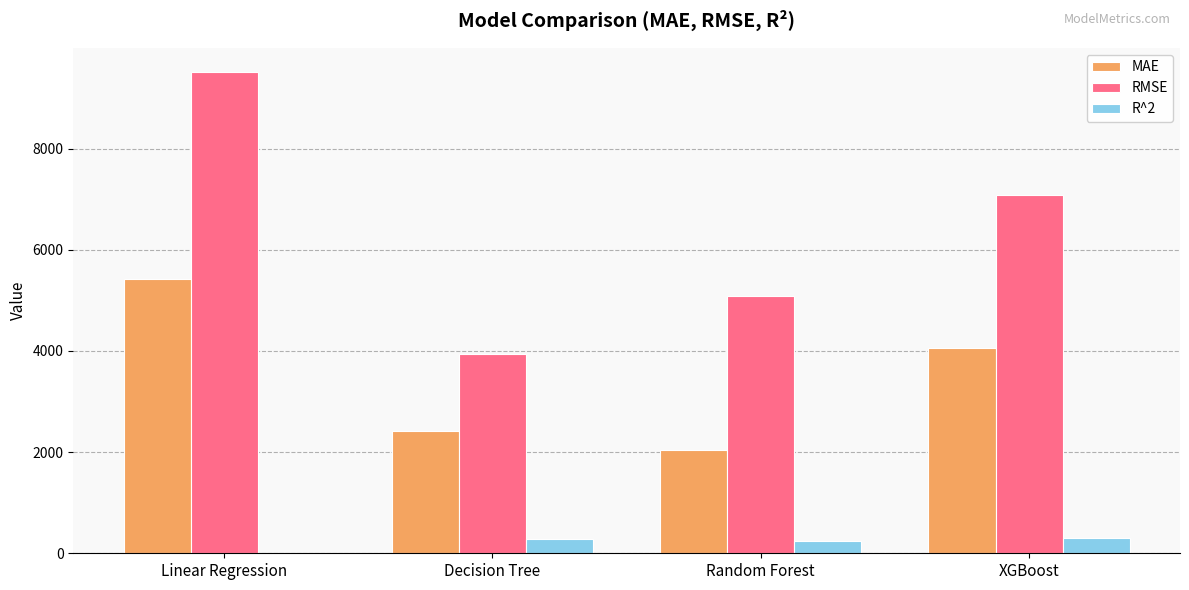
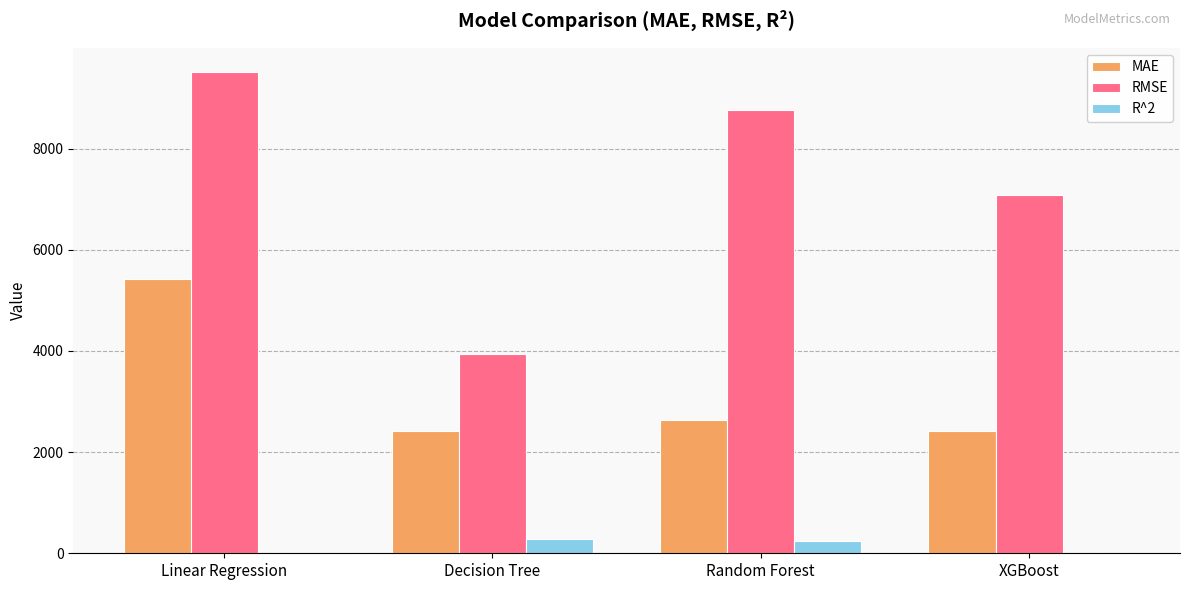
MAE, Random Forest: 2000 -> 2600
RMSE, Random Forest: 5100 -> 8800
MAE, XGBoost: 4100 -> 2400
R^2, XGBoost: 300 -> 0
